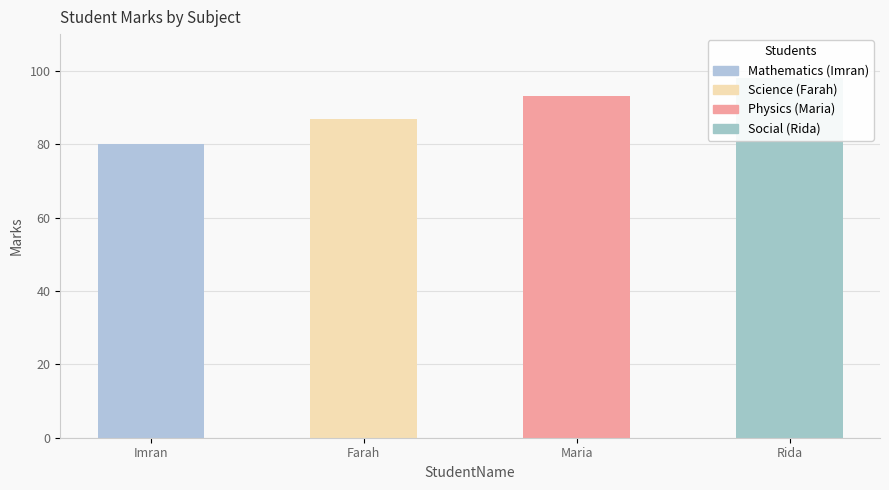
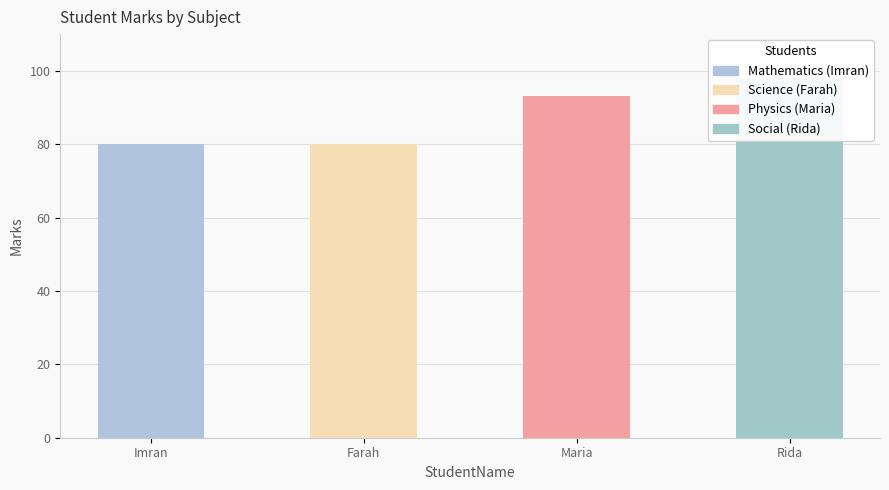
Farah: 87 -> 80
